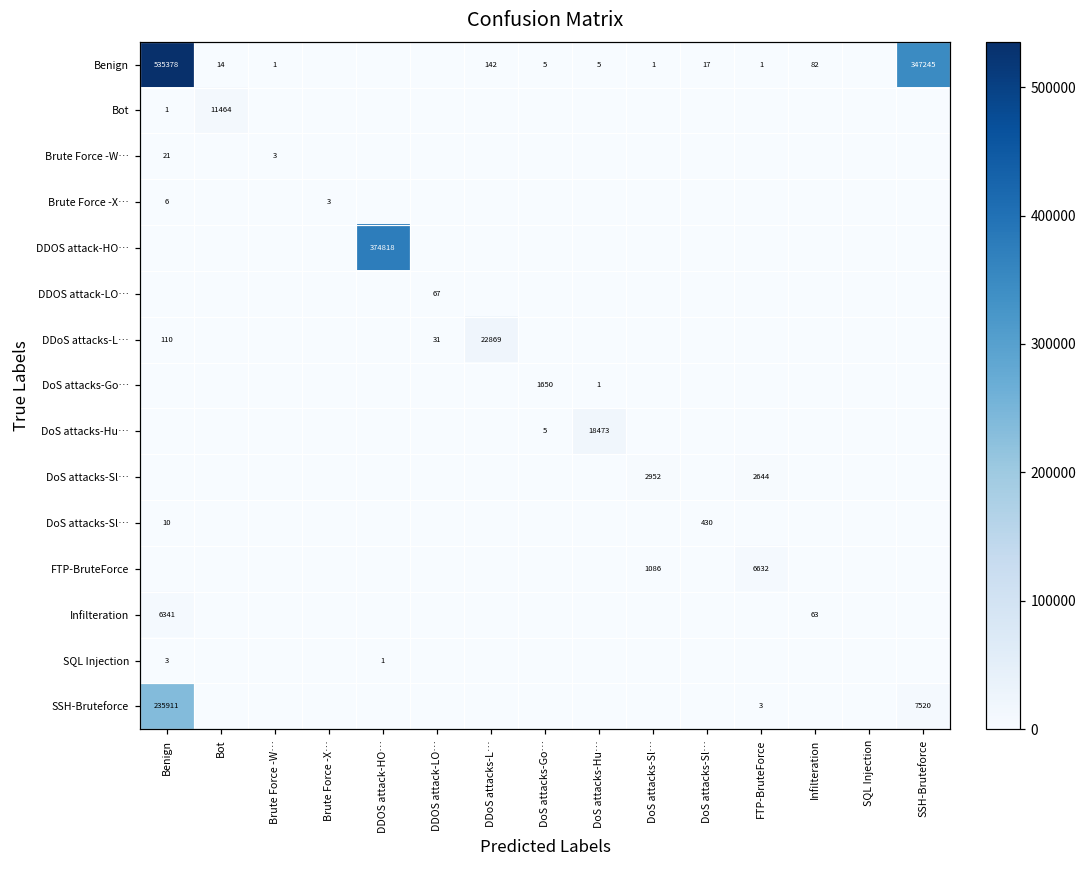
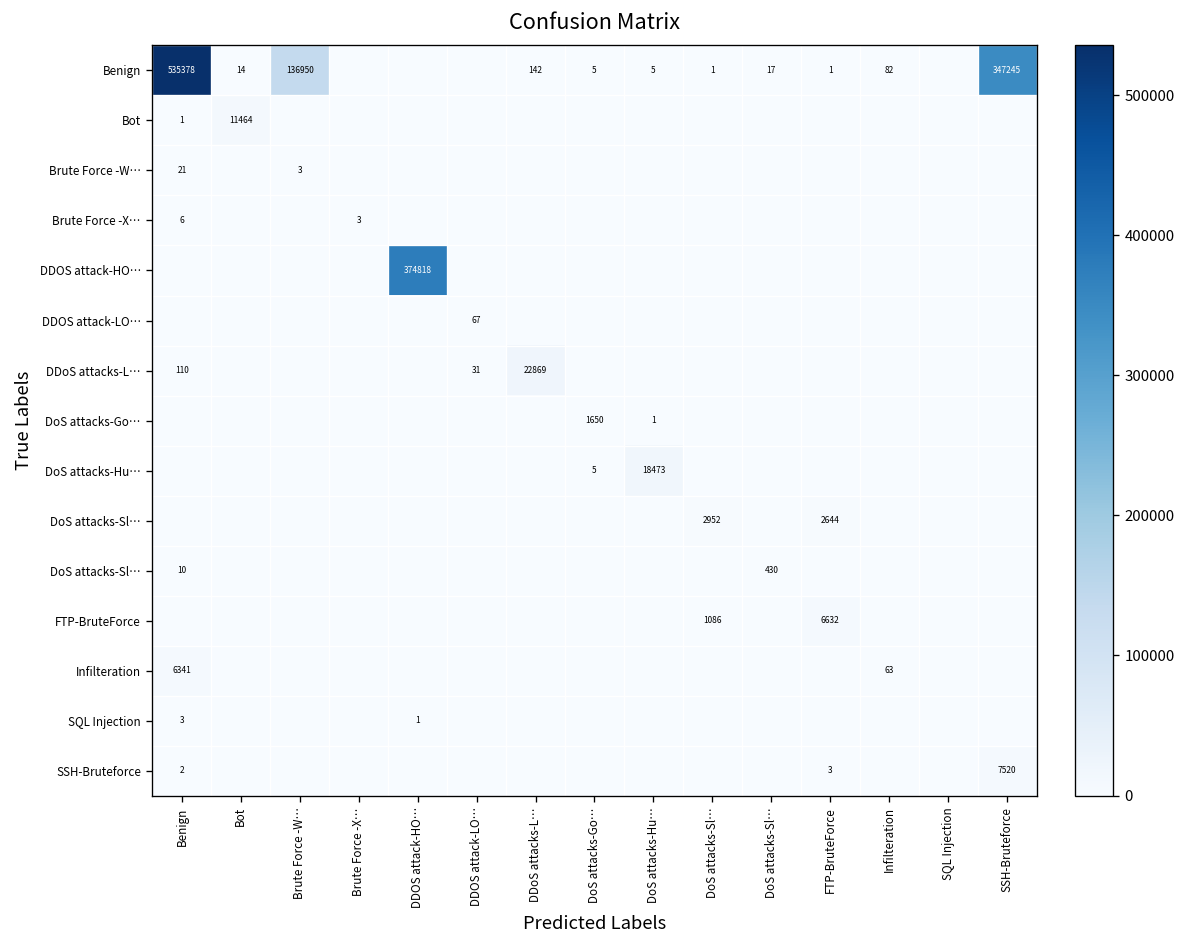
Benign, Brute Force -W…: 1 -> 136950
SSH-Bruteforce, Benign: 235911 -> 2
